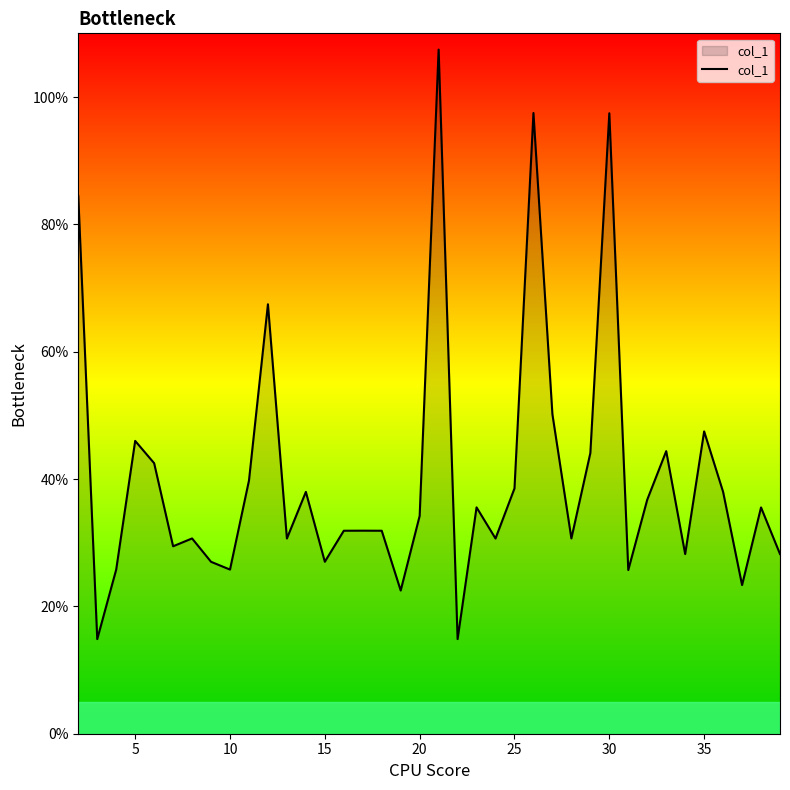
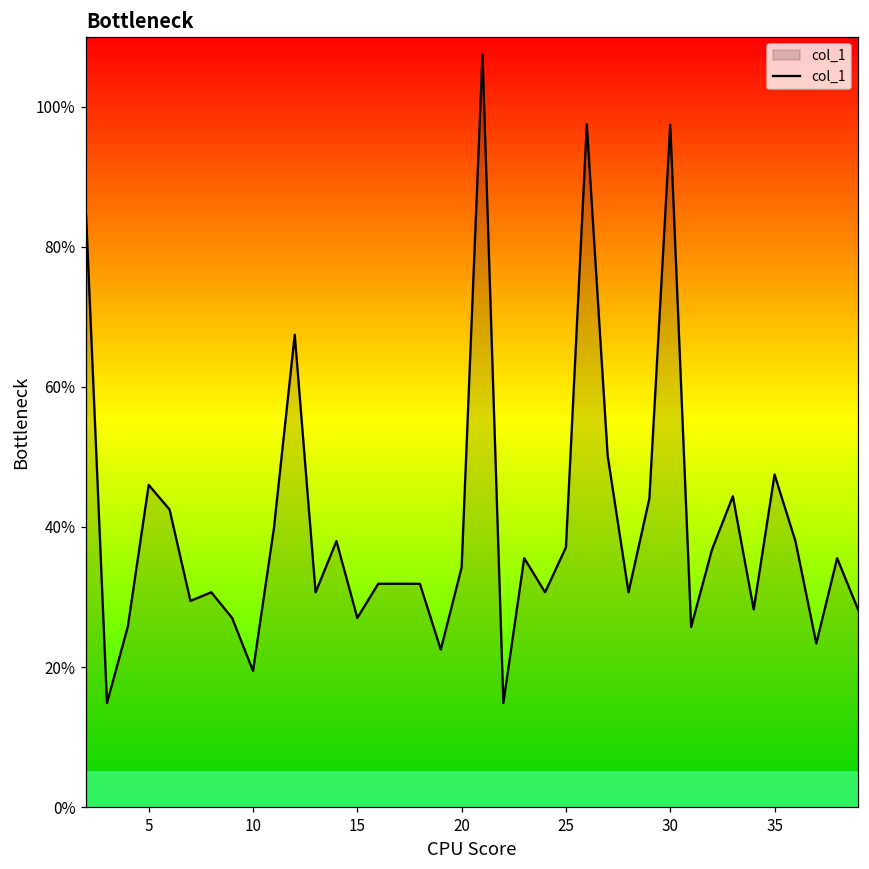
10: 26% -> 19%
25: 39% -> 37%
